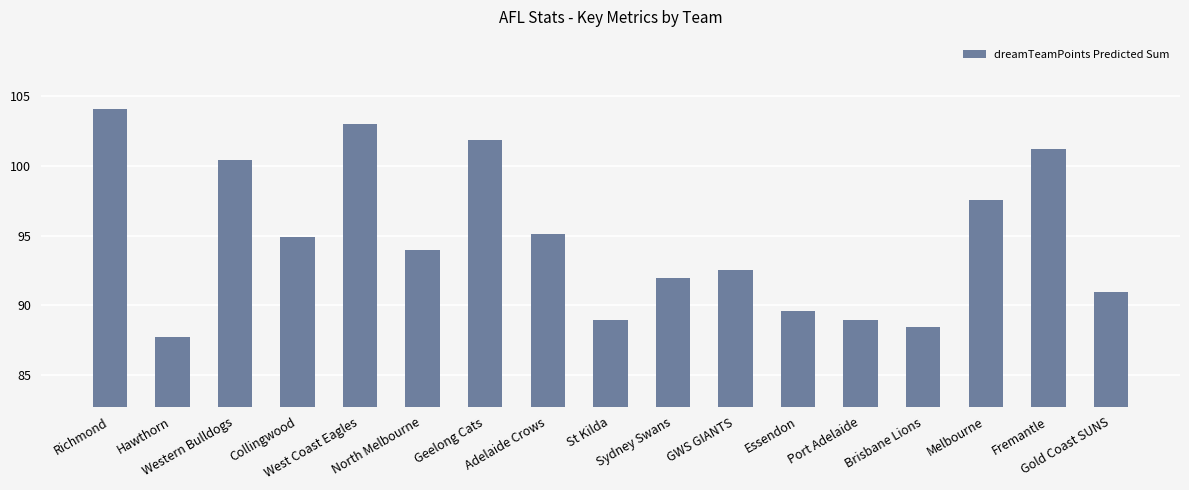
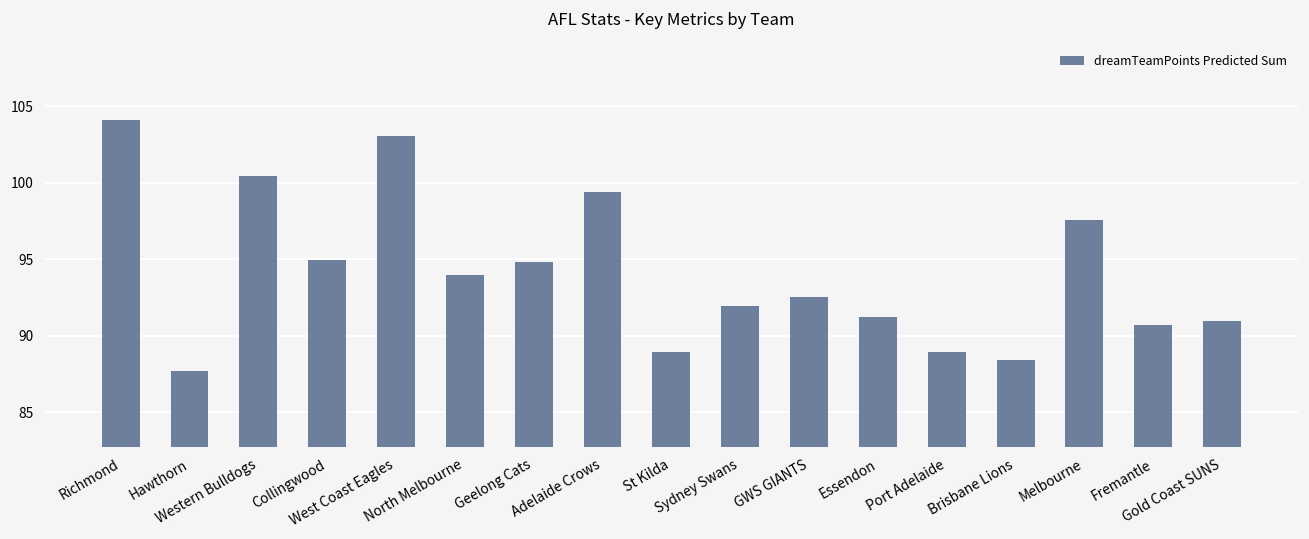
Geelong Cats: 101.9 -> 94.8
Adelaide Crows: 95.1 -> 99.4
Essendon: 89.6 -> 91.2
Fremantle: 101.2 -> 90.7
